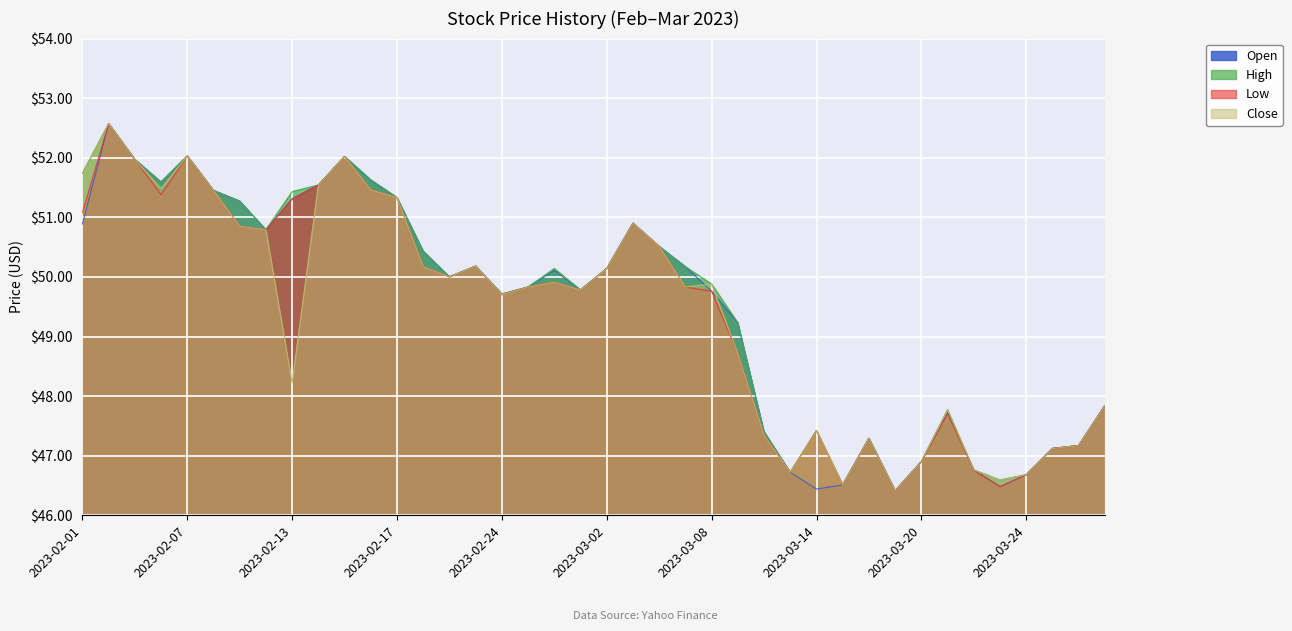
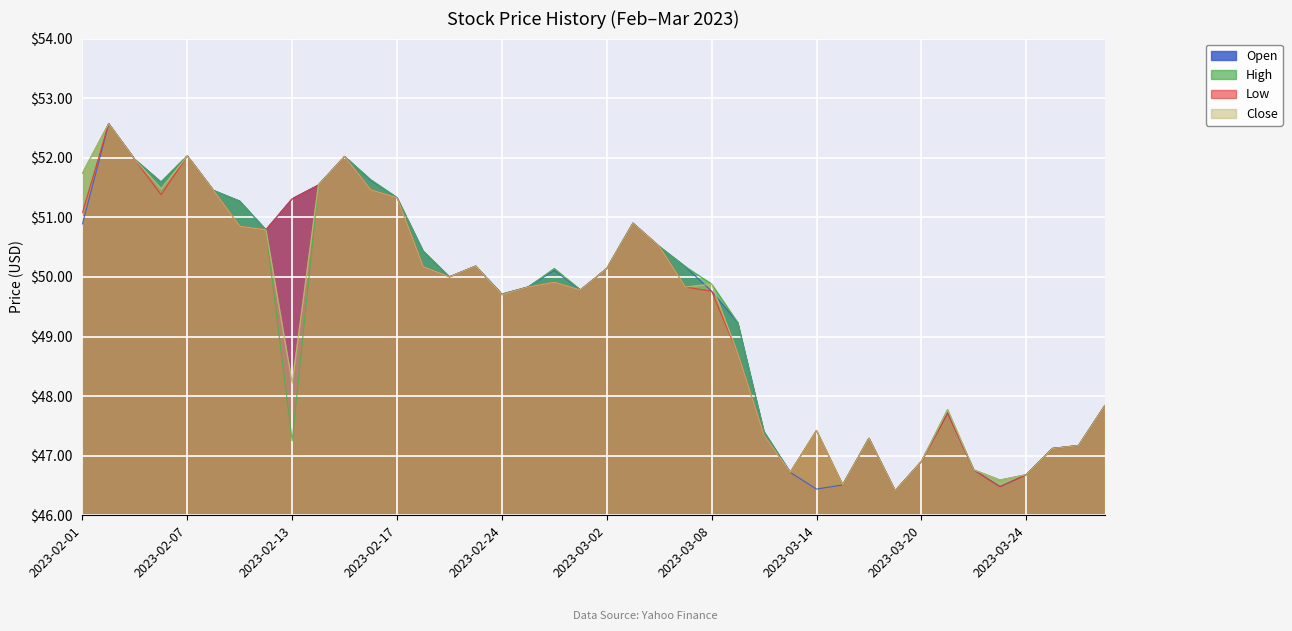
High, 2023-02-13: $51.4 -> $47.3
